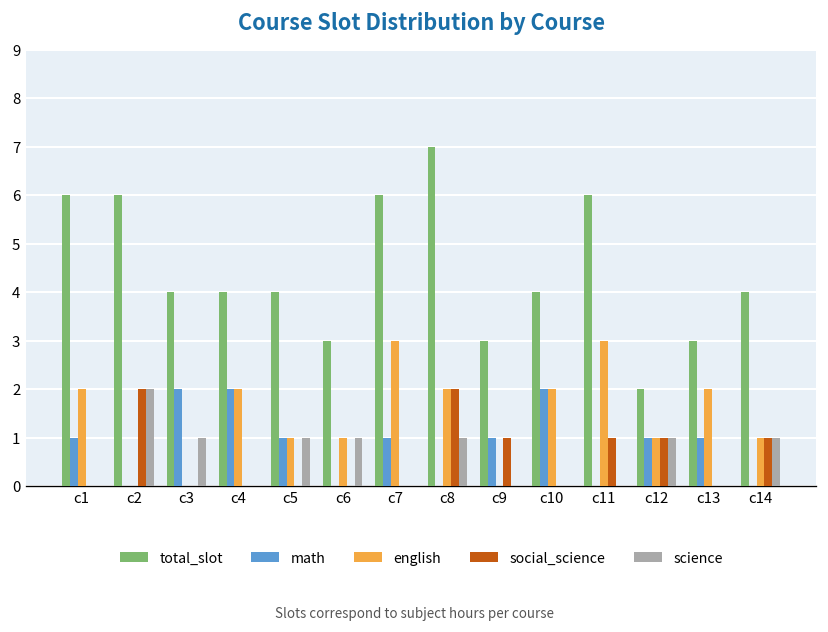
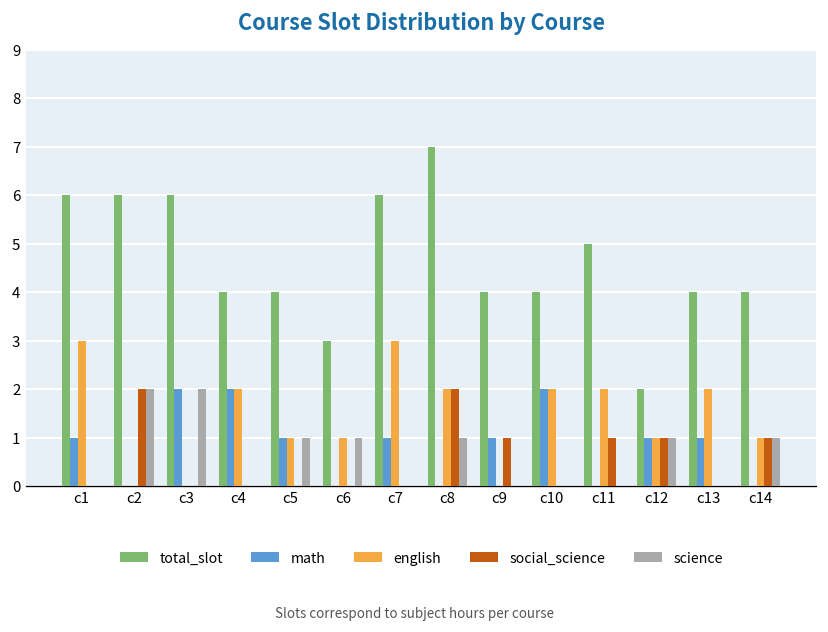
english, c1: 2 -> 3
total_slot, c3: 4 -> 6
science, c3: 1 -> 2
total_slot, c9: 3 -> 4
total_slot, c11: 6 -> 5
english, c11: 3 -> 2
total_slot, c13: 3 -> 4
